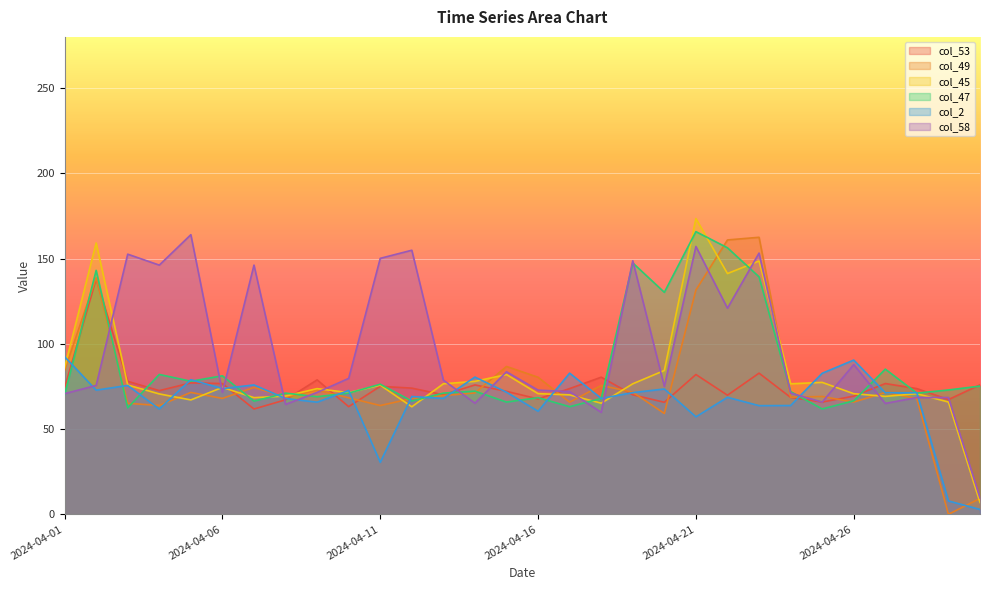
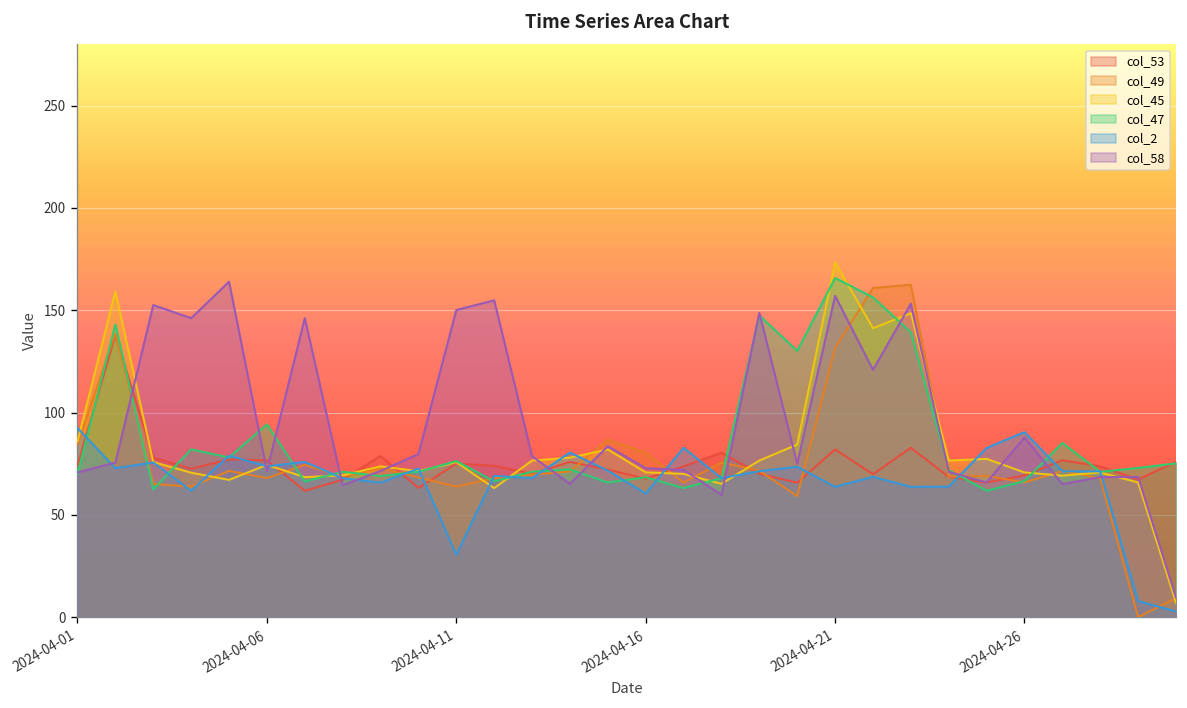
col_47, 2024-04-06: 81 -> 94
col_2, 2024-04-21: 57 -> 64
